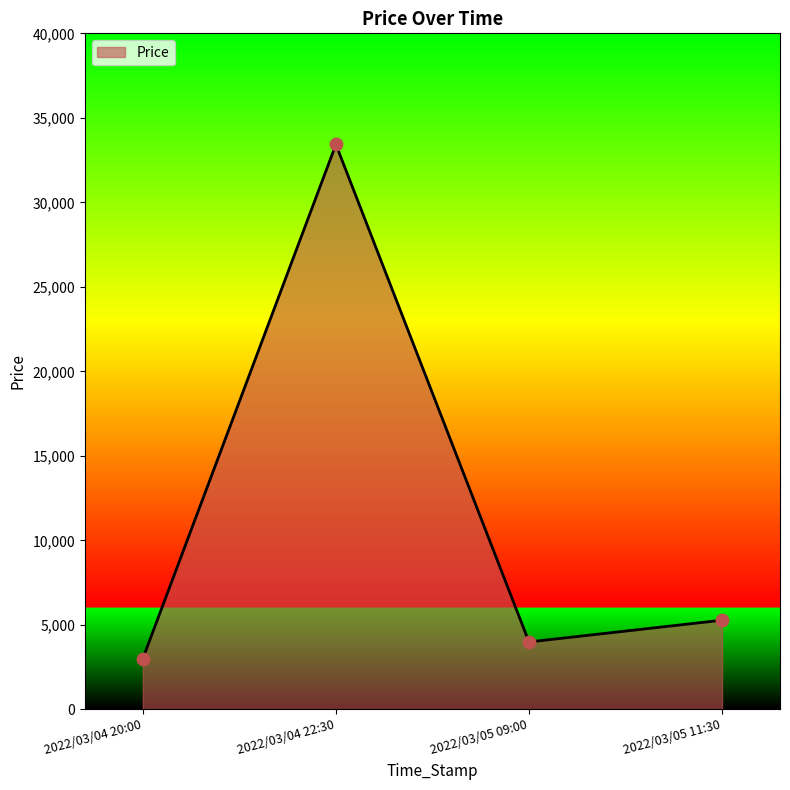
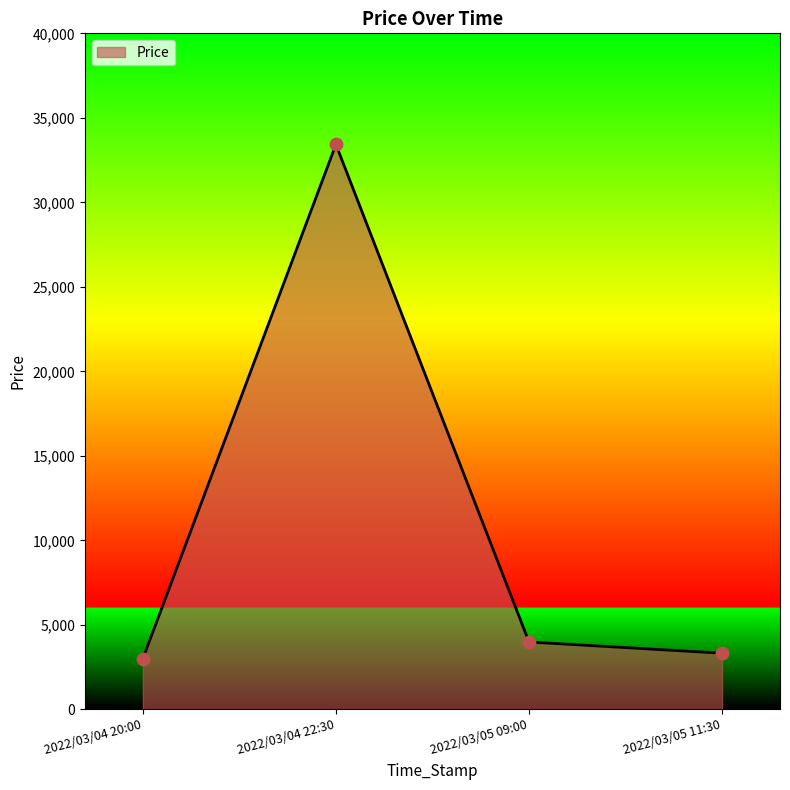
2022/03/05 11:30: 5,300 -> 3,300
